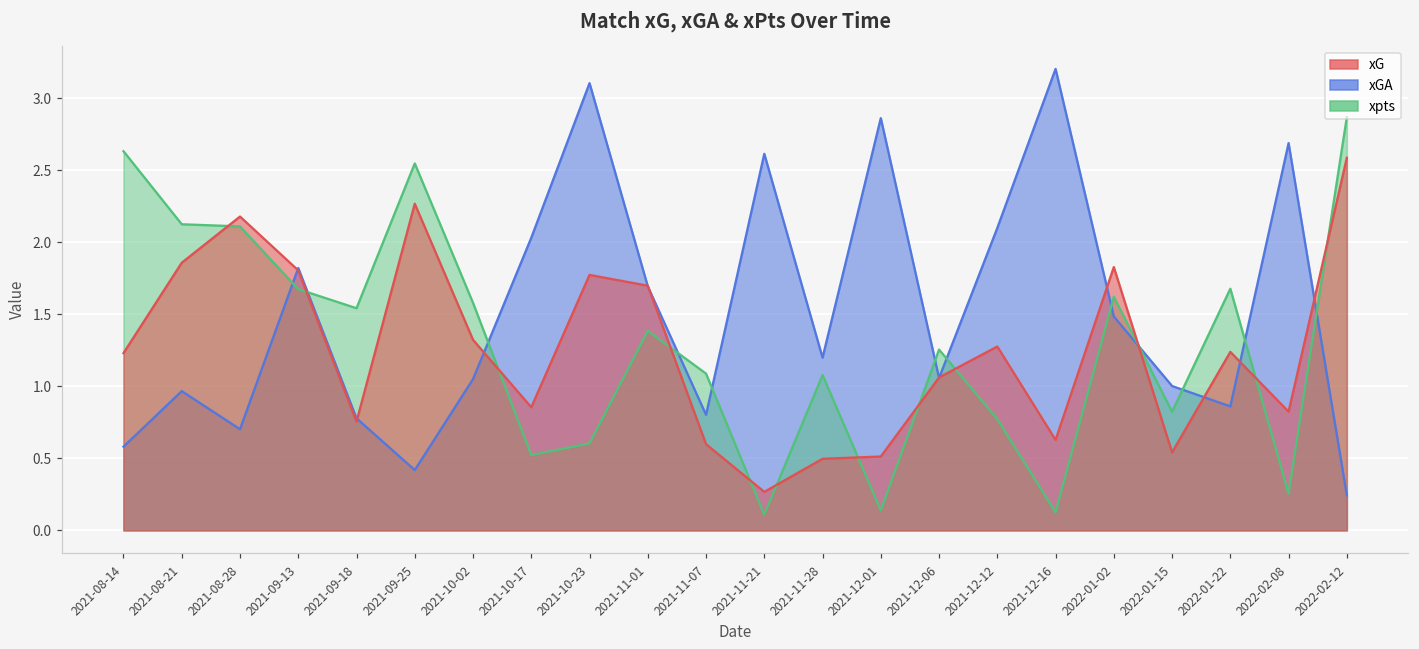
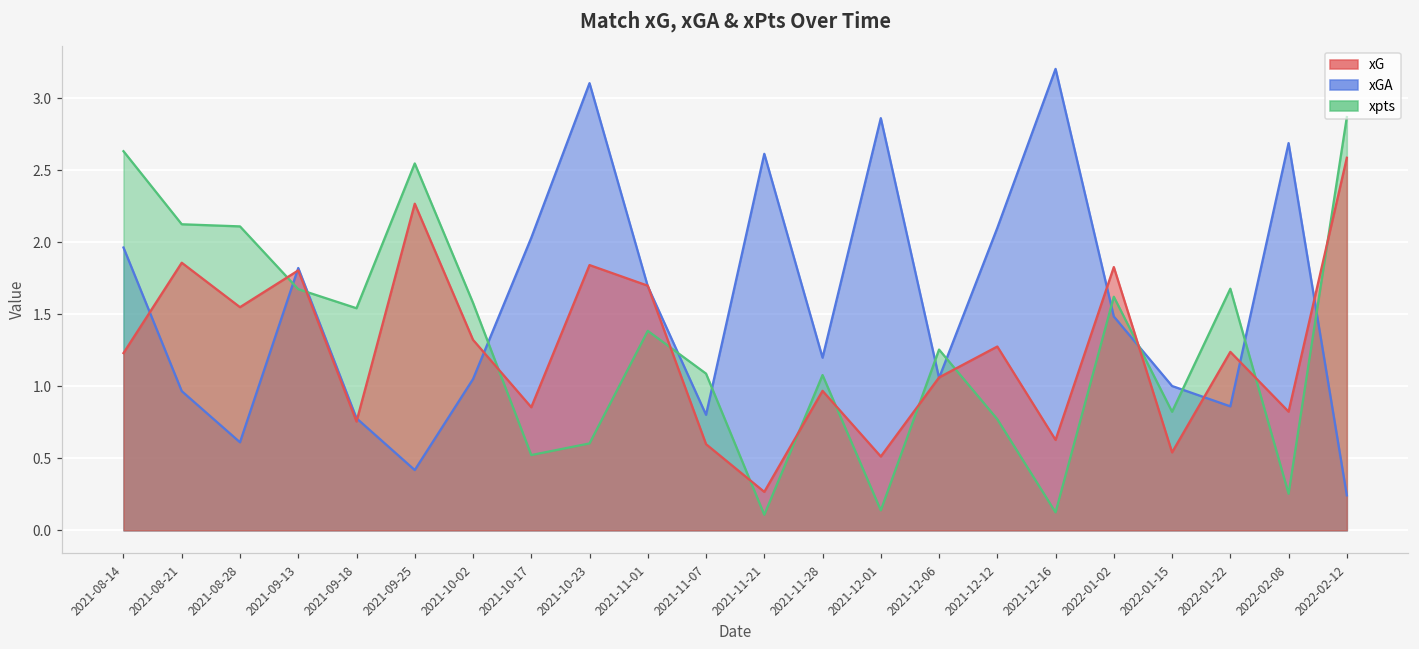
xGA, 2021-08-14: 0.58 -> 1.96
xGA, 2021-08-28: 0.70 -> 0.61
xG, 2021-08-28: 2.18 -> 1.55
xG, 2021-10-23: 1.77 -> 1.84
xG, 2021-11-28: 0.50 -> 0.97
